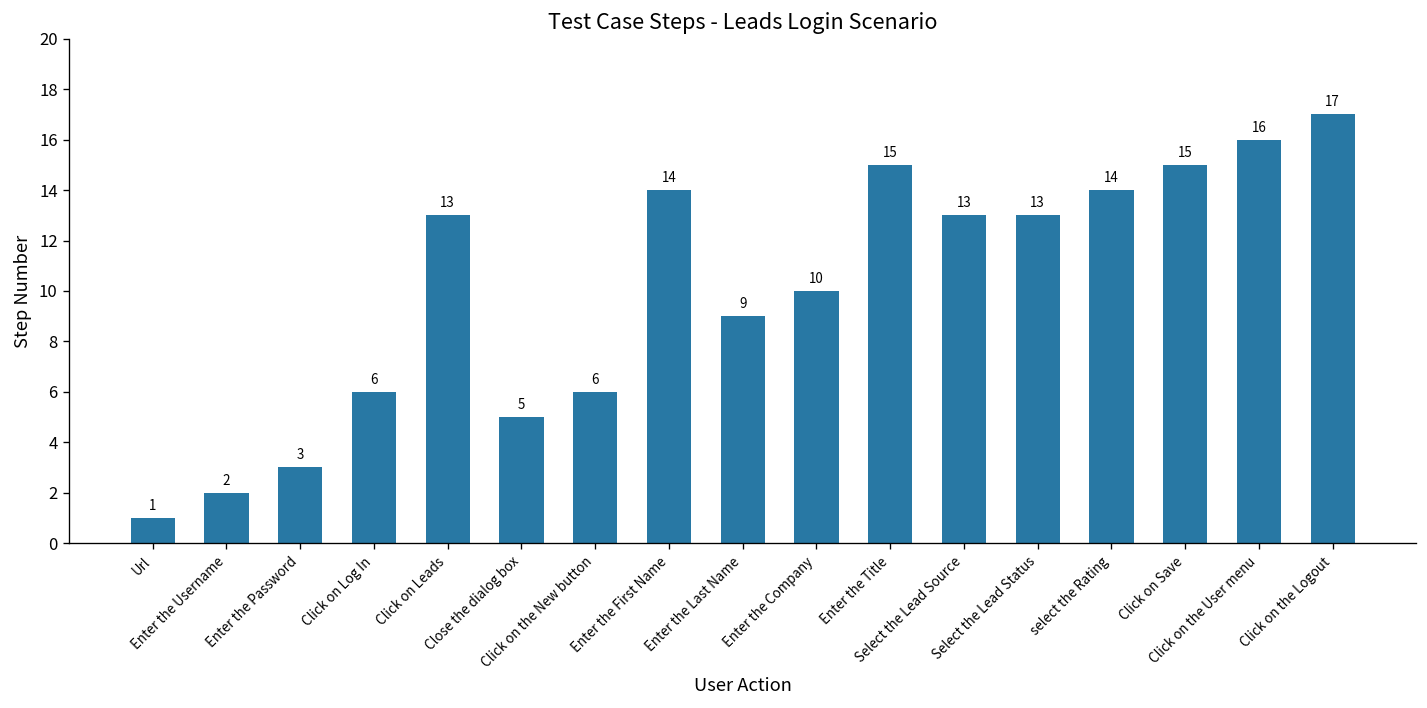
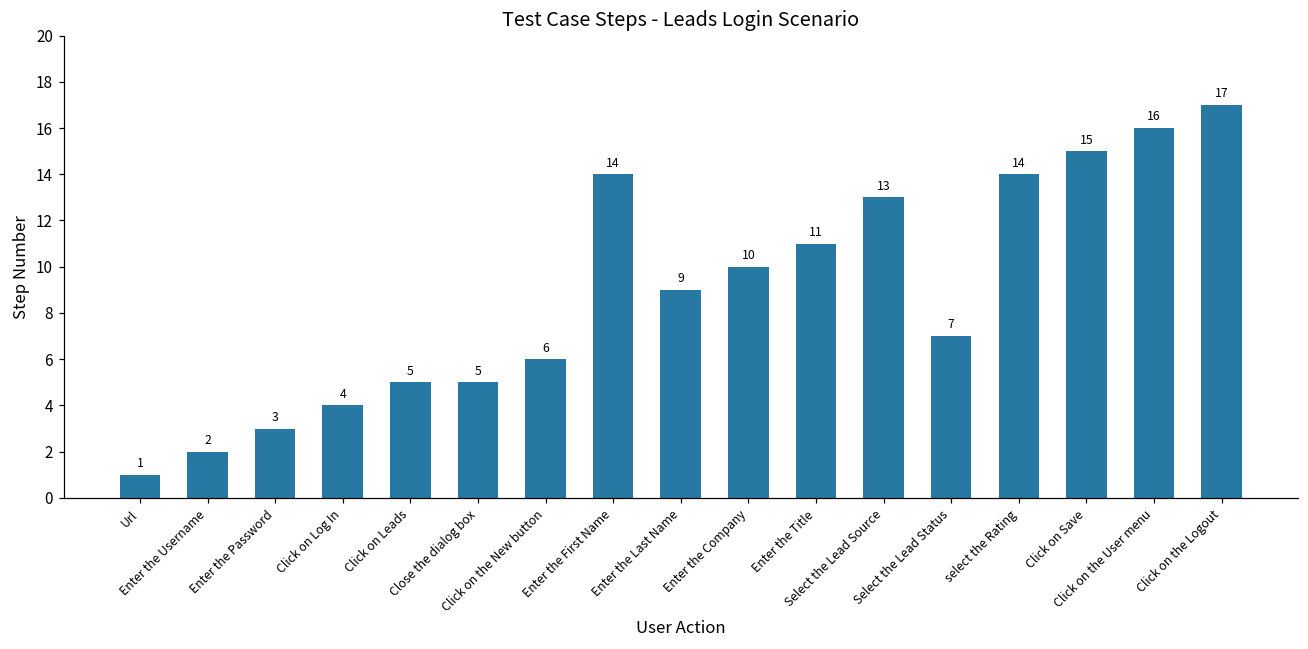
Click on Log In: 6 -> 4
Click on Leads: 13 -> 5
Enter the Title: 15 -> 11
Select the Lead Status: 13 -> 7
